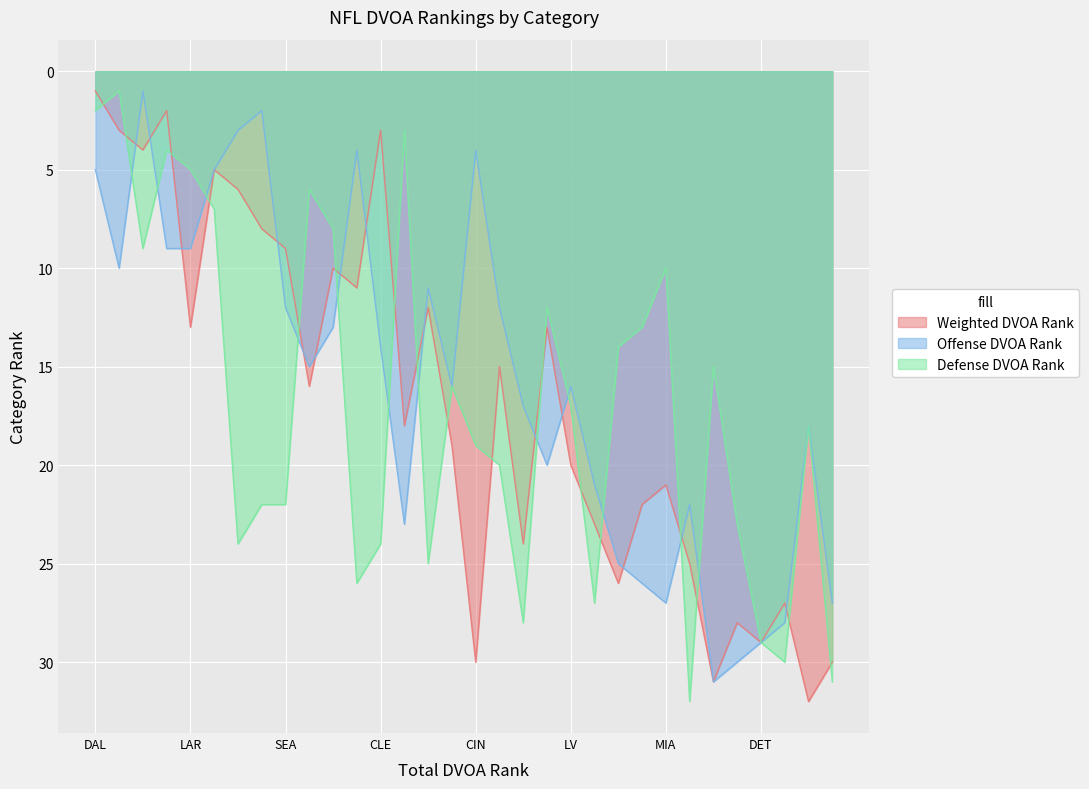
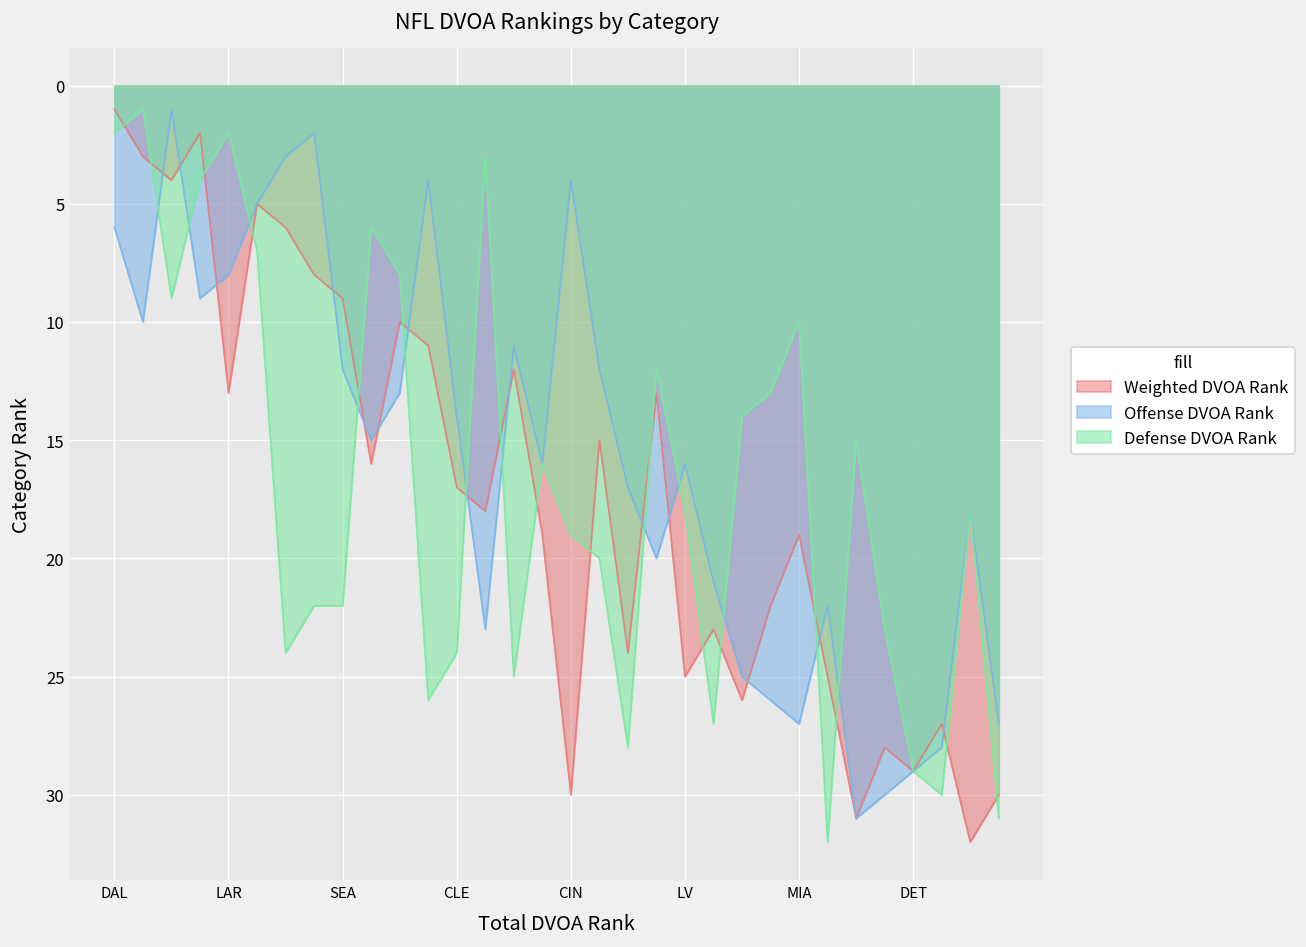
Offense DVOA Rank, DAL: 5 -> 6
Offense DVOA Rank, LAR: 9 -> 8
Defense DVOA Rank, LAR: 5 -> 2
Weighted DVOA Rank, CLE: 3 -> 17
Weighted DVOA Rank, LV: 20 -> 25
Defense DVOA Rank, LV: 17 -> 18
Weighted DVOA Rank, MIA: 21 -> 19
